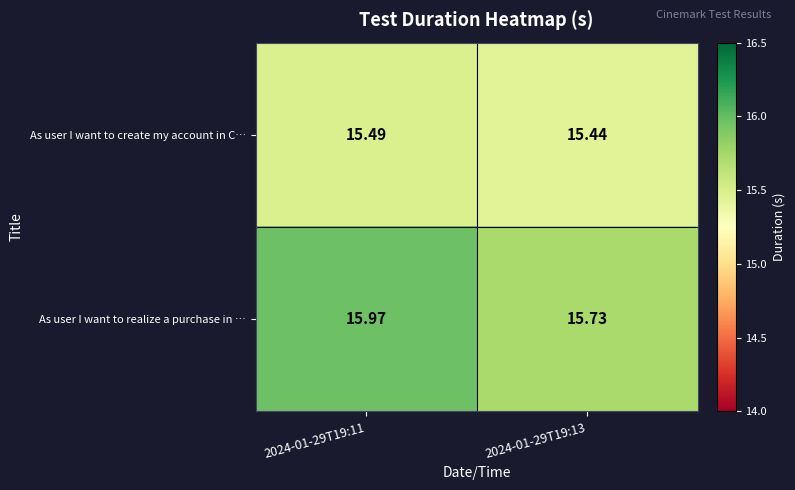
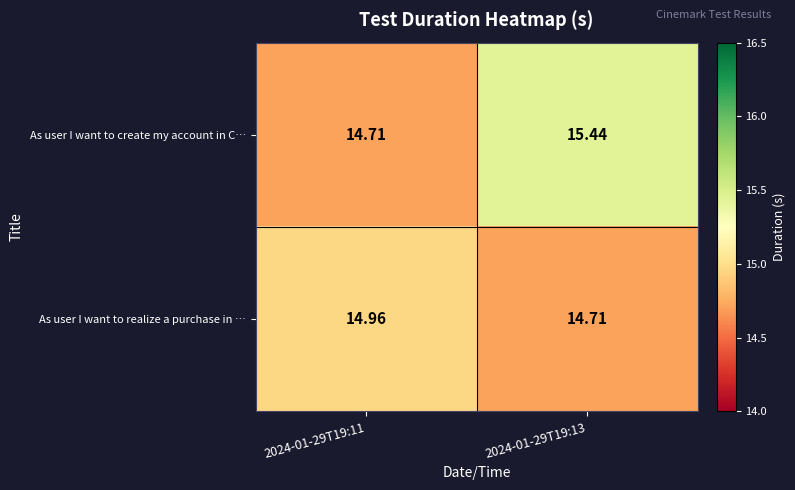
As user I want to create my account in C…, 2024-01-29T19:11: 15.49 -> 14.71
As user I want to realize a purchase in …, 2024-01-29T19:11: 15.97 -> 14.96
As user I want to realize a purchase in …, 2024-01-29T19:13: 15.73 -> 14.71
